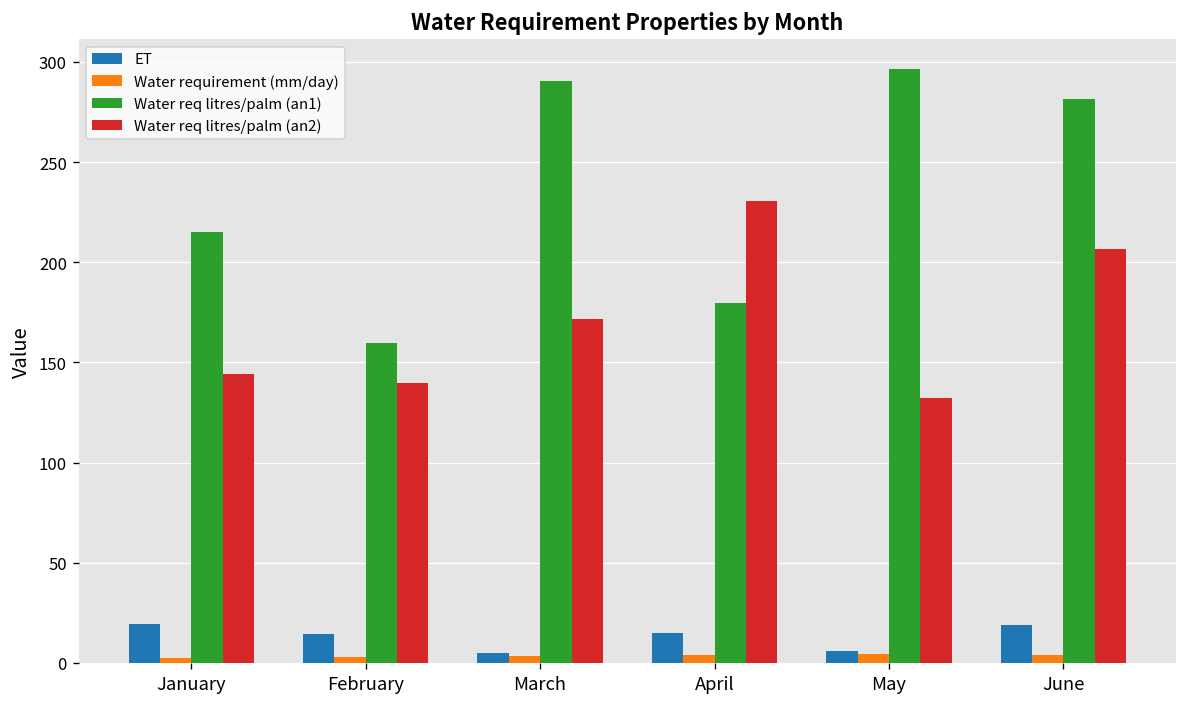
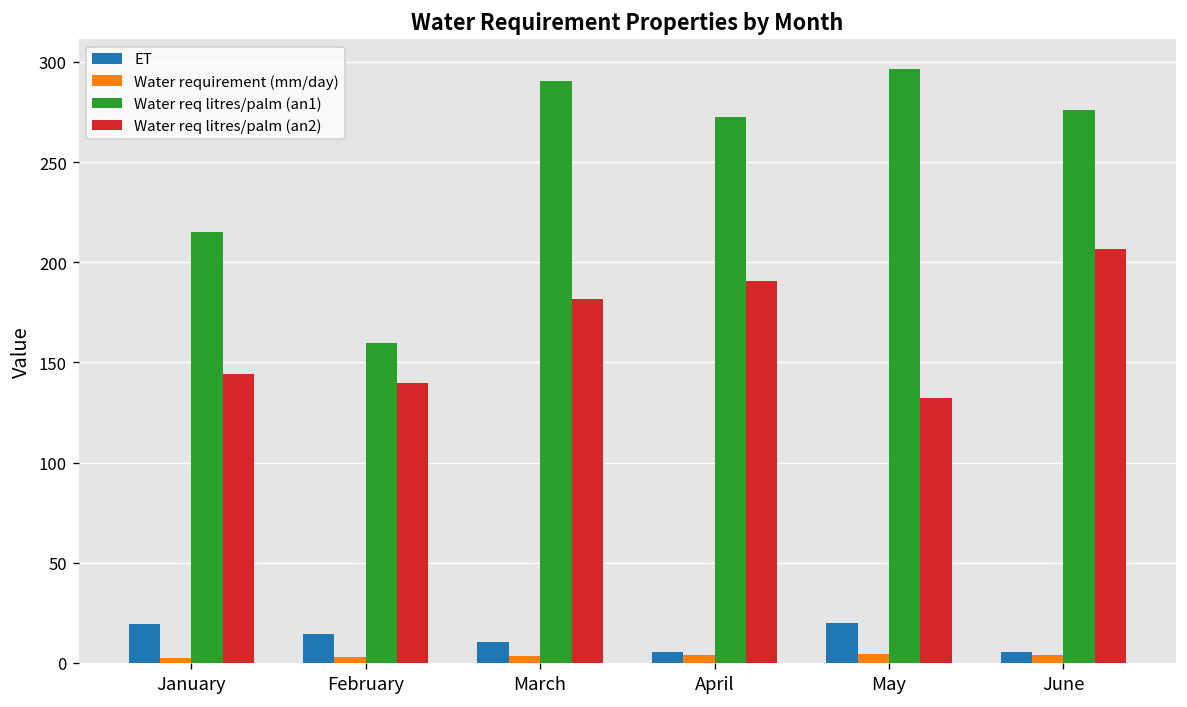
ET, March: 5 -> 11
Water req litres/palm (an2), March: 172 -> 181
ET, April: 15 -> 6
Water req litres/palm (an1), April: 180 -> 273
Water req litres/palm (an2), April: 231 -> 191
ET, May: 6 -> 20
ET, June: 19 -> 6
Water req litres/palm (an1), June: 282 -> 276
